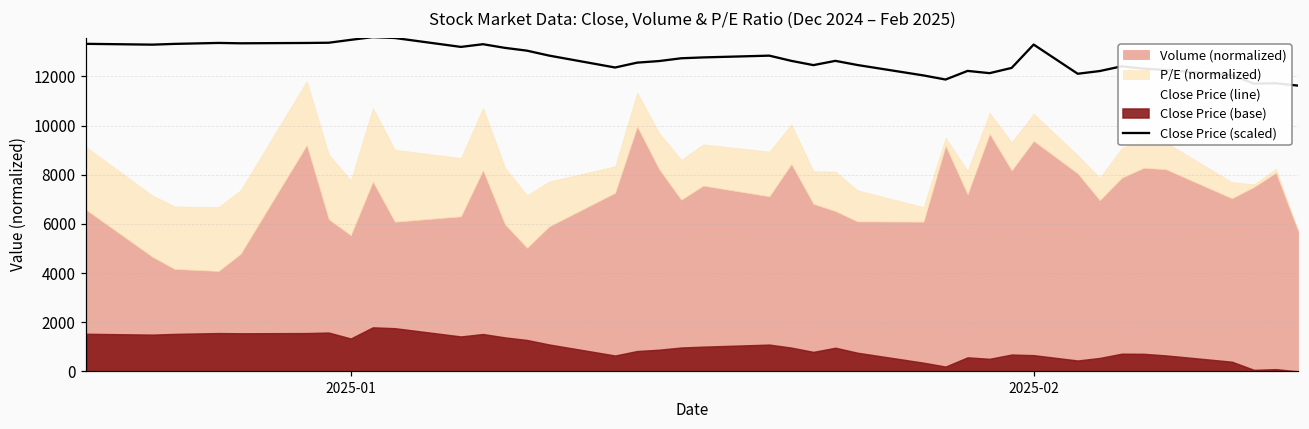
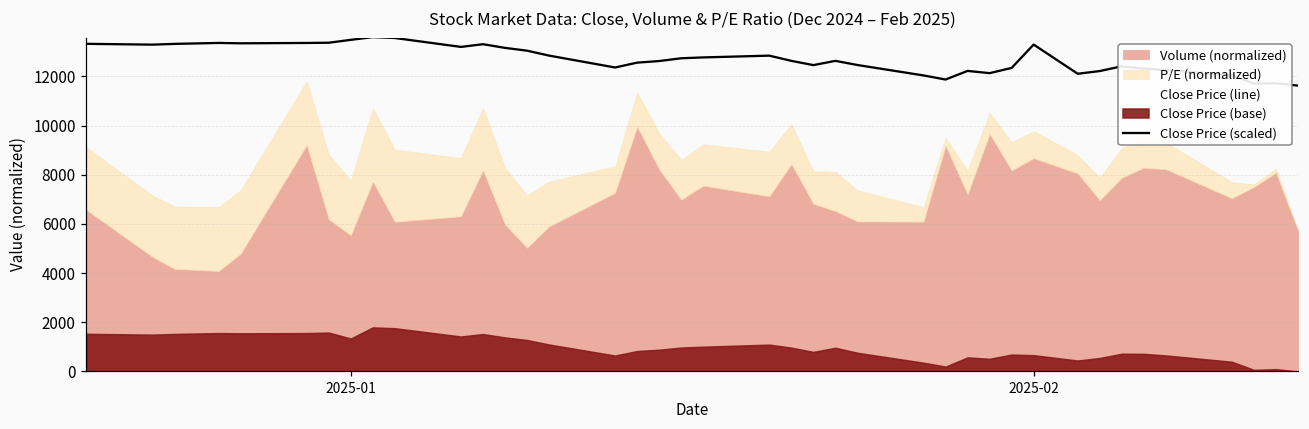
Volume (normalized), 2025-02: 9400 -> 8700
